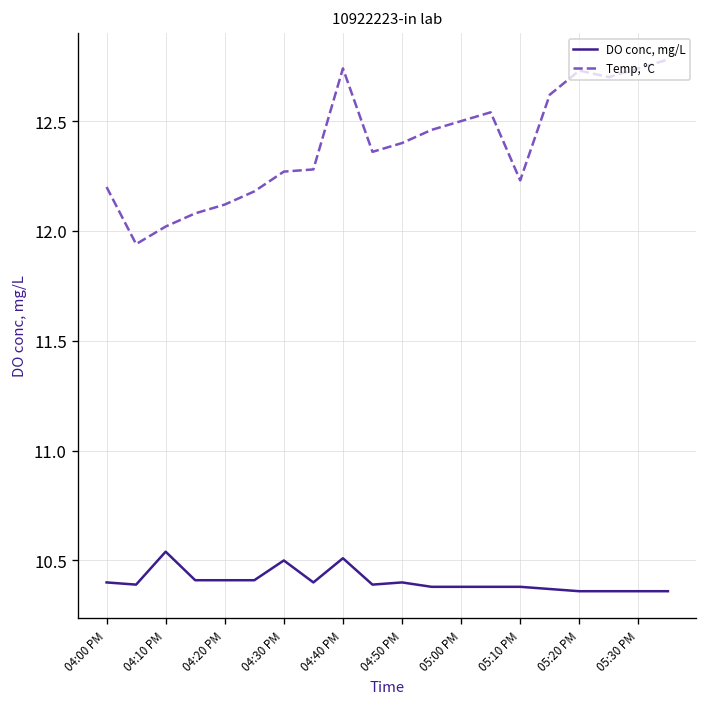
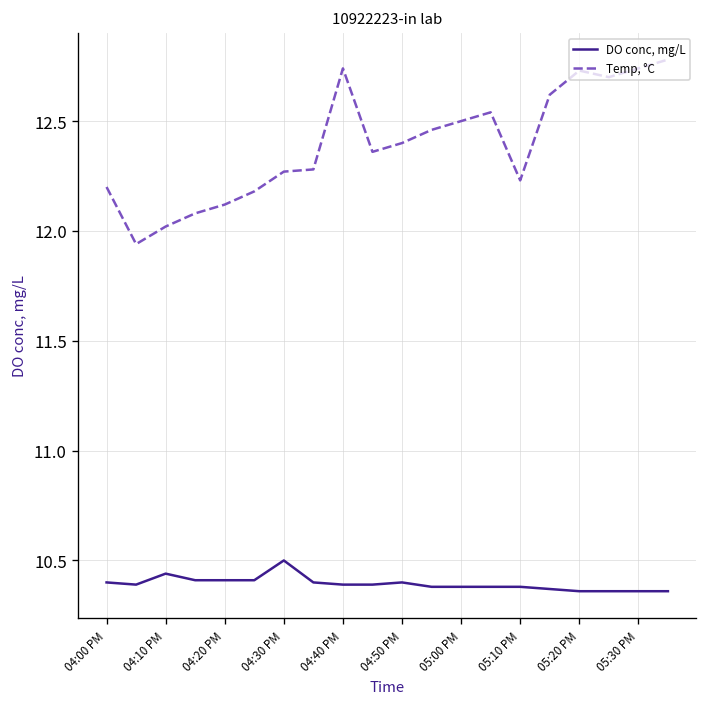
DO conc, mg/L, 04:10 PM: 10.54 -> 10.44
DO conc, mg/L, 04:40 PM: 10.51 -> 10.39
